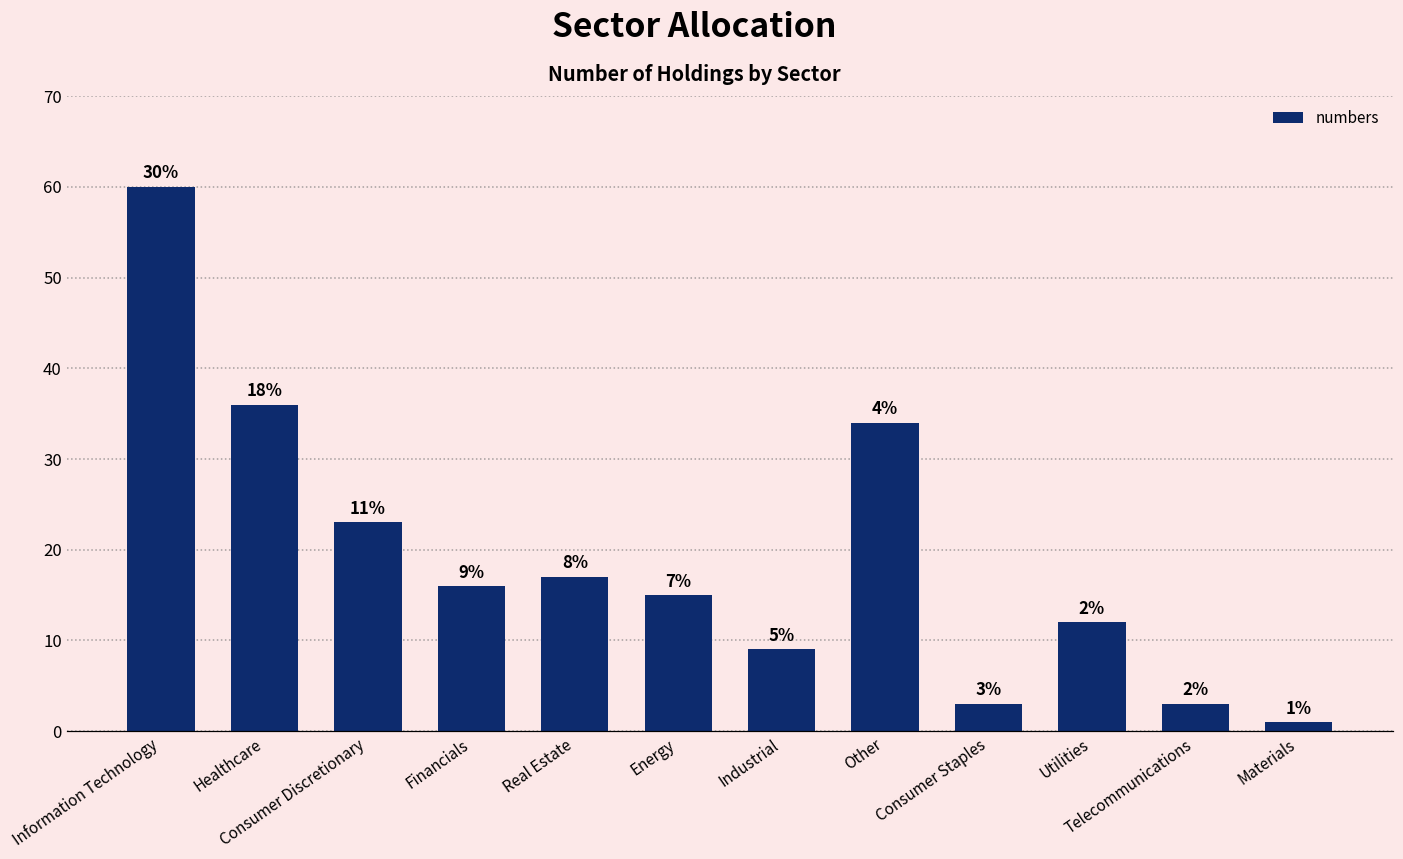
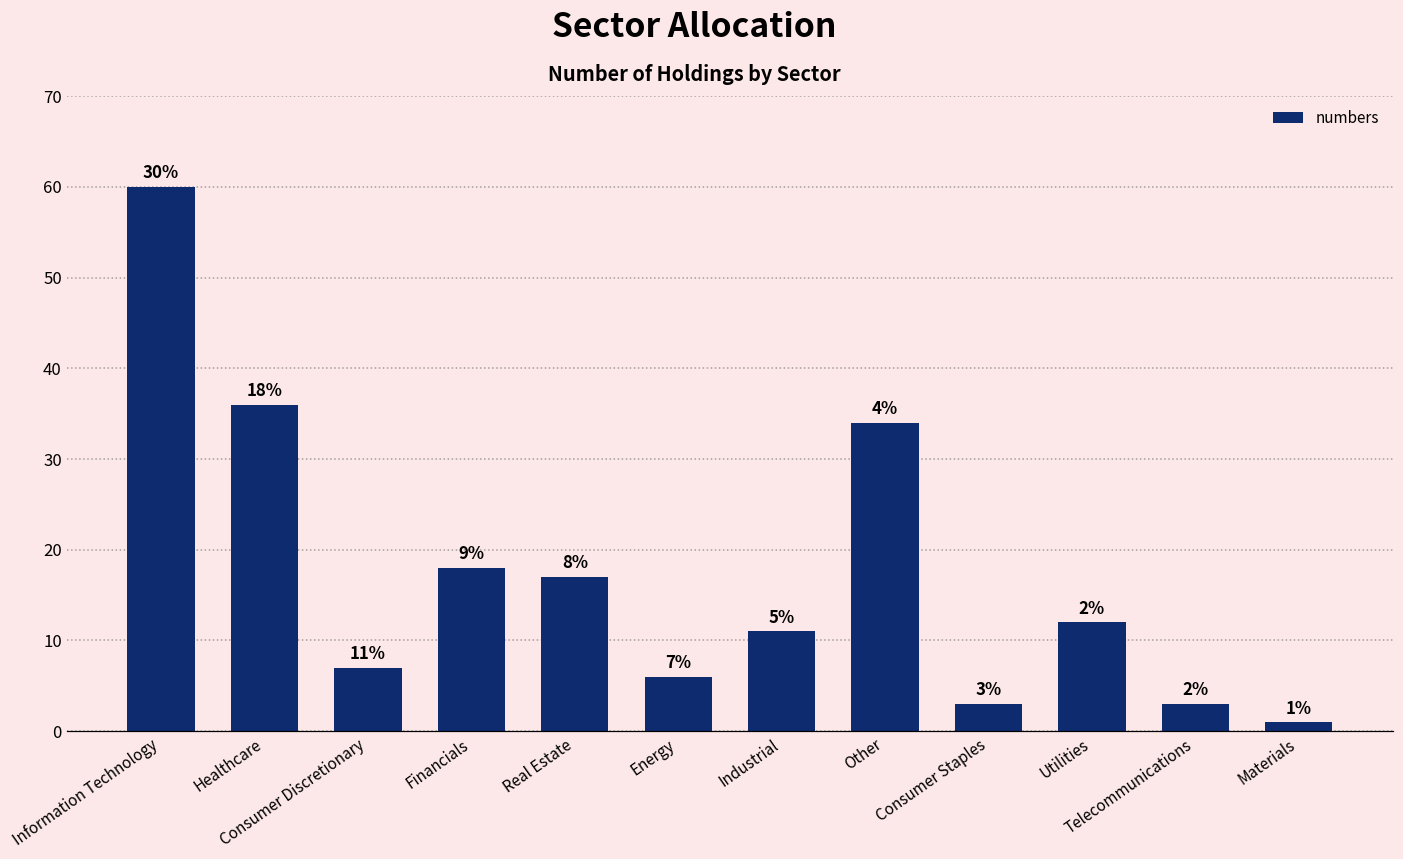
Consumer Discretionary: 23 -> 7
Financials: 16 -> 18
Energy: 15 -> 6
Industrial: 9 -> 11
